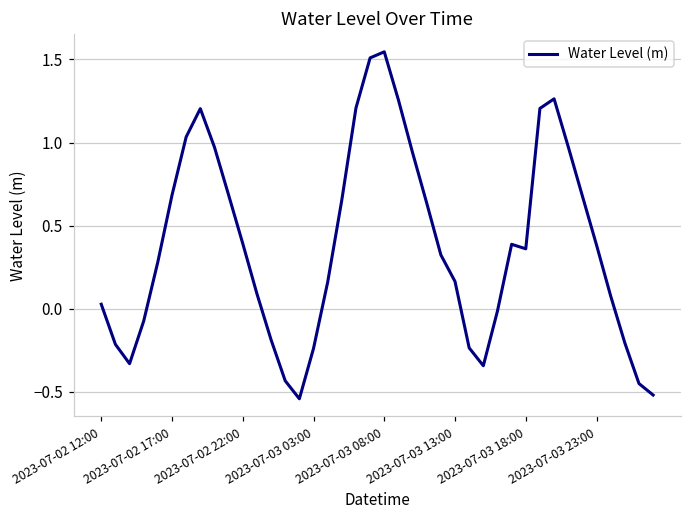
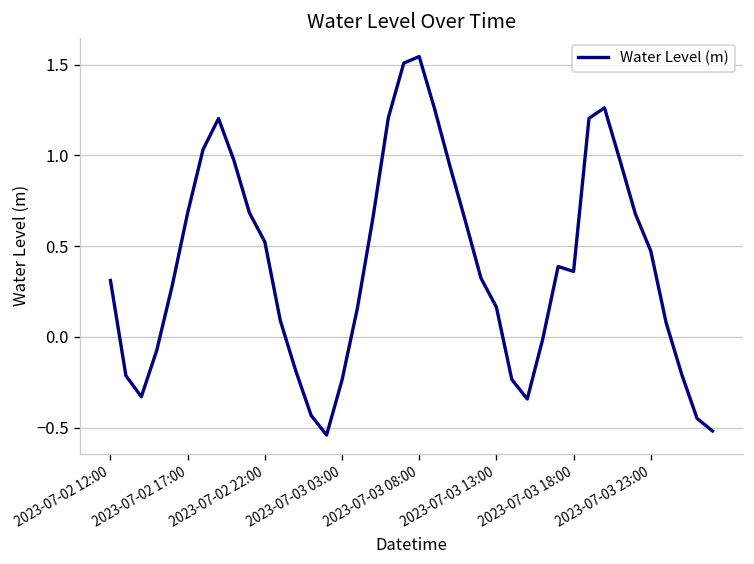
2023-07-02 12:00: 0.03 -> 0.31
2023-07-02 22:00: 0.39 -> 0.52
2023-07-03 23:00: 0.38 -> 0.47
